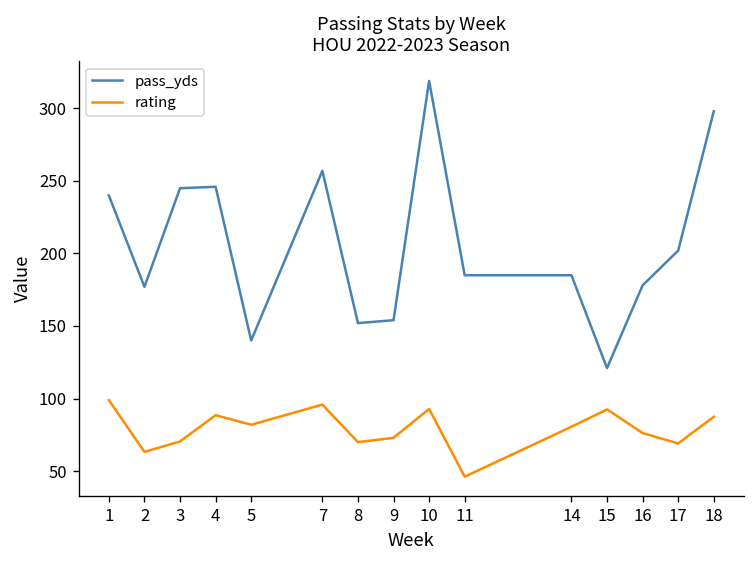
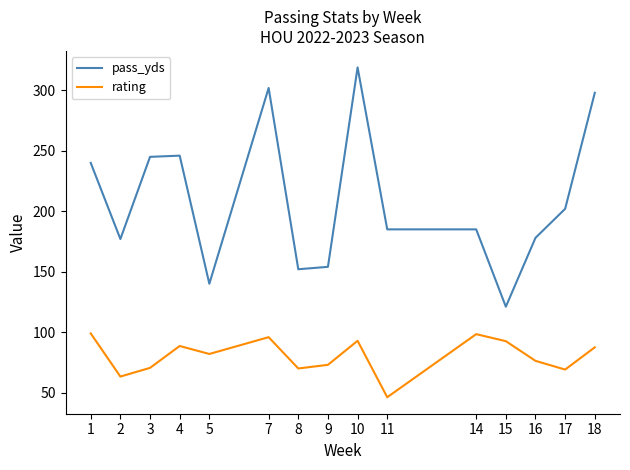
pass_yds, 7: 257 -> 302
rating, 14: 81 -> 98
